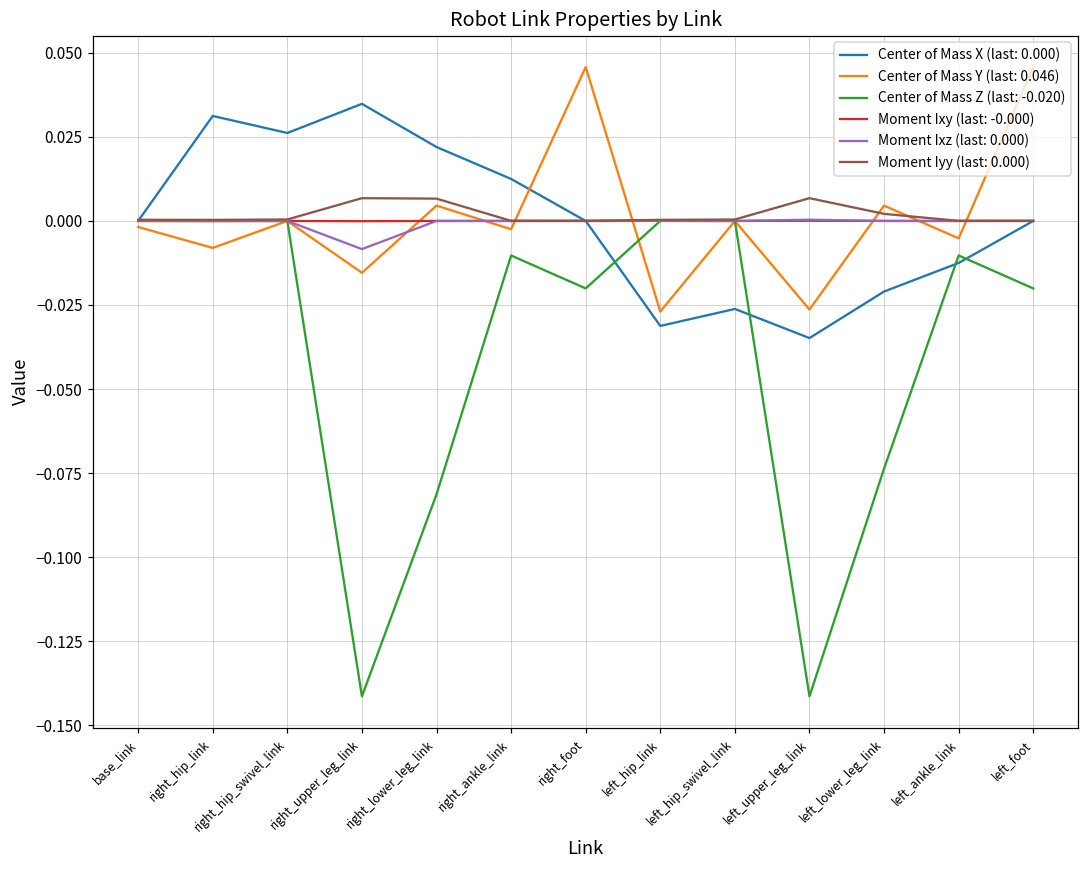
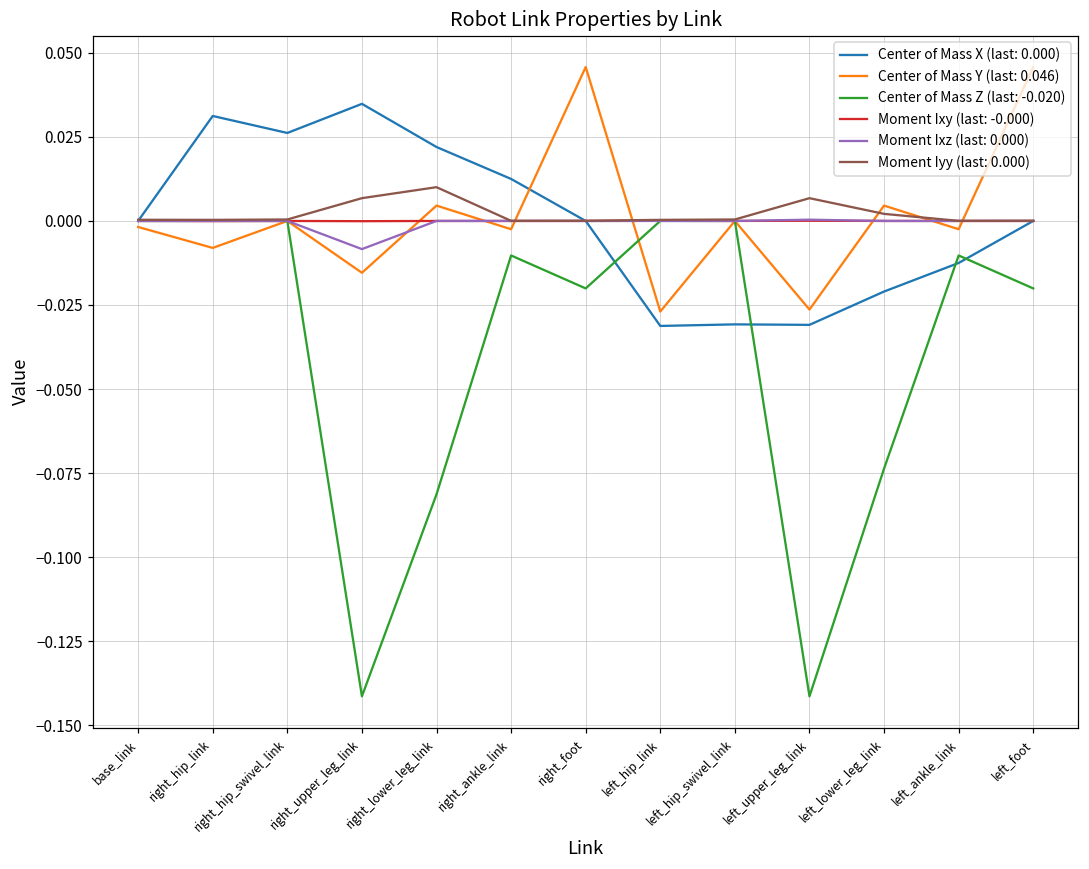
Moment Iyy (last: 0.000), right_lower_leg_link: 0.007 -> 0.010
Center of Mass X (last: 0.000), left_hip_swivel_link: -0.026 -> -0.031
Center of Mass X (last: 0.000), left_upper_leg_link: -0.035 -> -0.031
Center of Mass Y (last: 0.046), left_ankle_link: -0.005 -> -0.002
